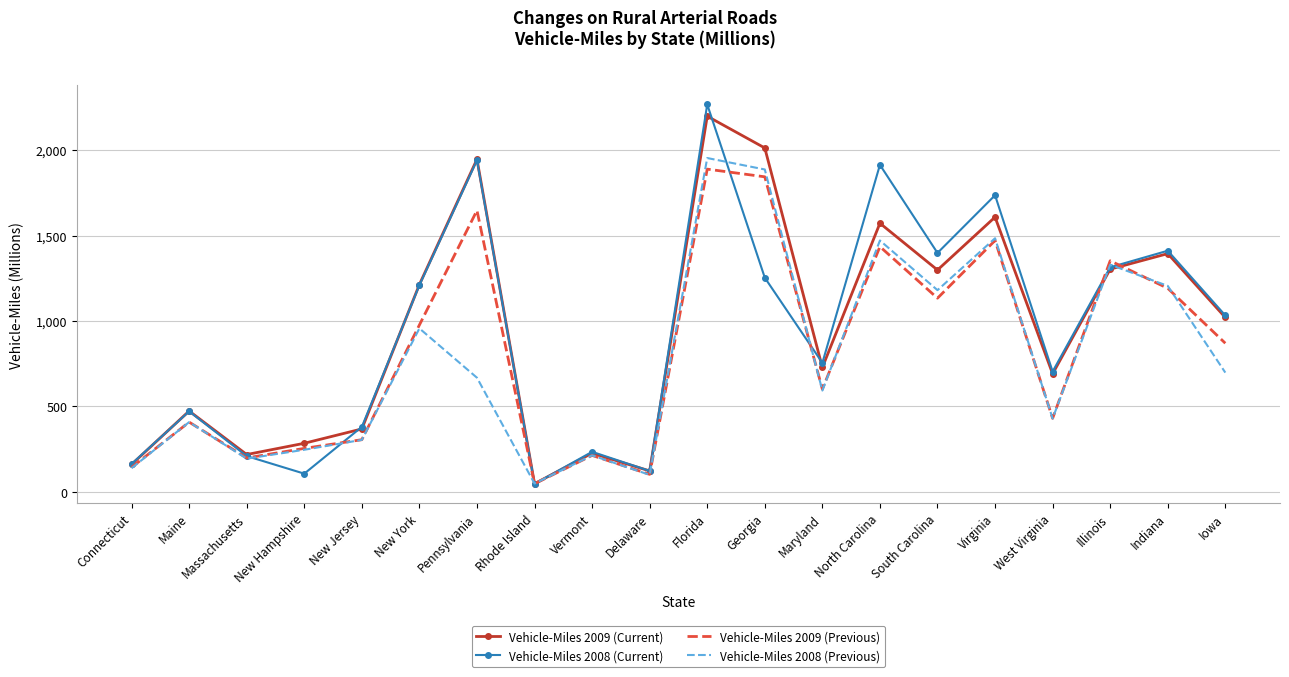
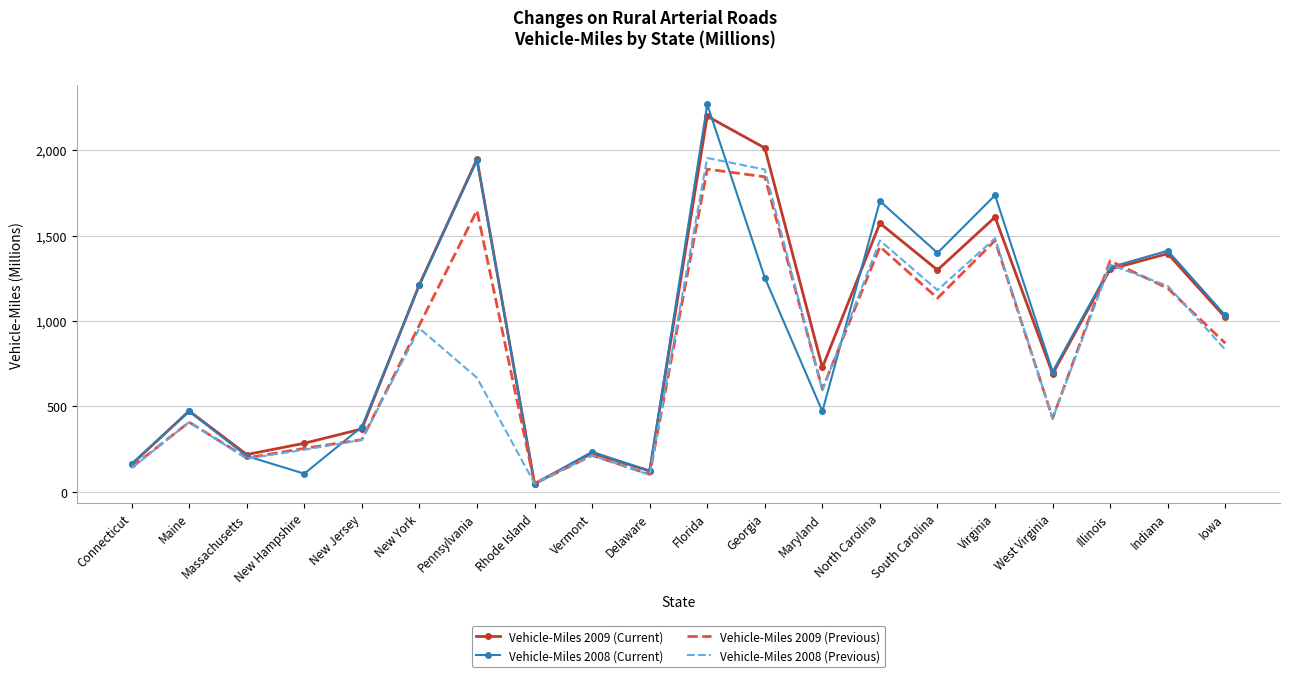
Vehicle-Miles 2008 (Current), Maryland: 750 -> 470
Vehicle-Miles 2008 (Current), North Carolina: 1,910 -> 1,700
Vehicle-Miles 2008 (Previous), Iowa: 700 -> 830
